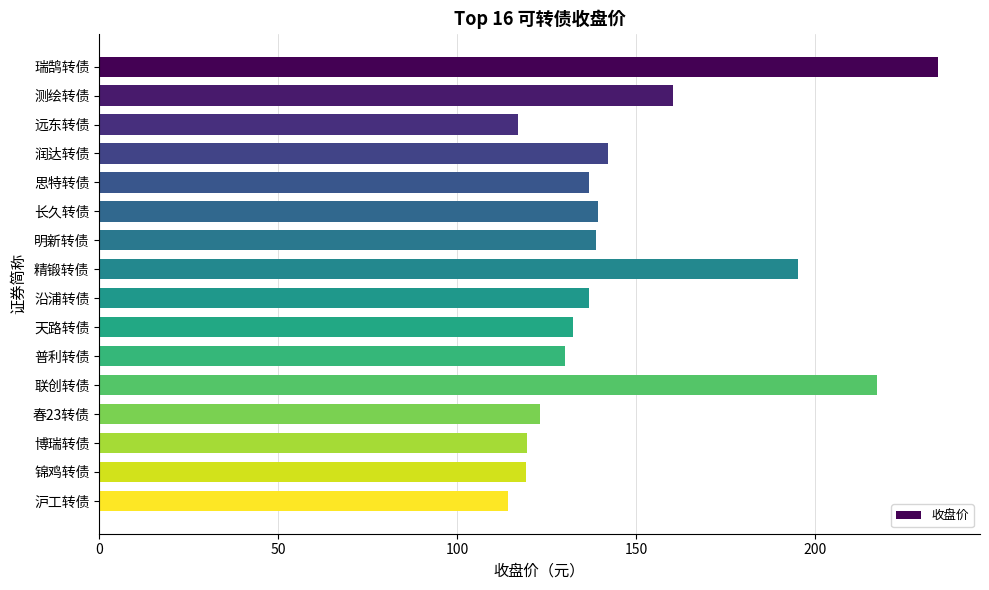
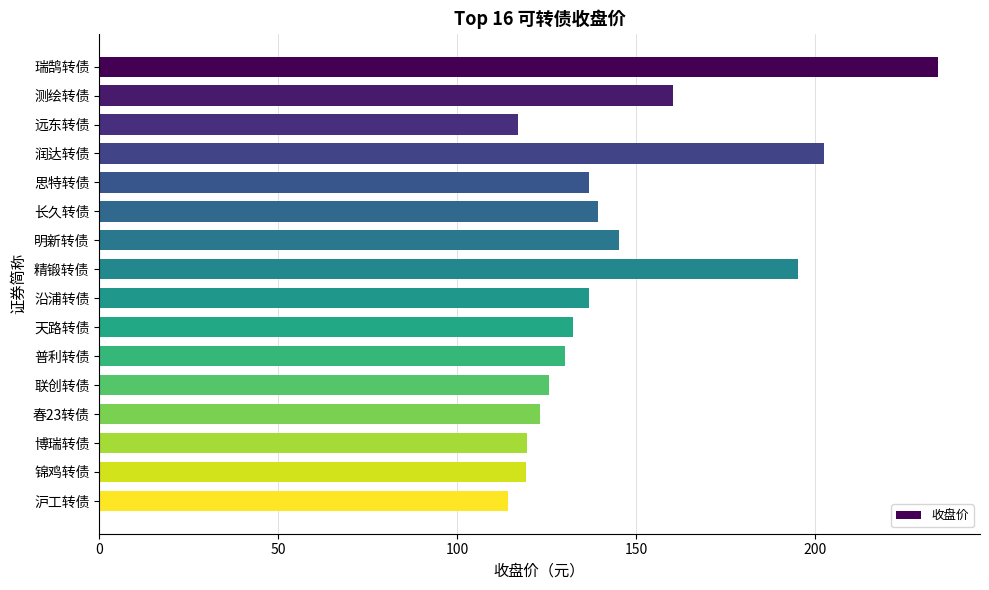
润达转债: 142 -> 202
明新转债: 139 -> 145
联创转债: 217 -> 126
